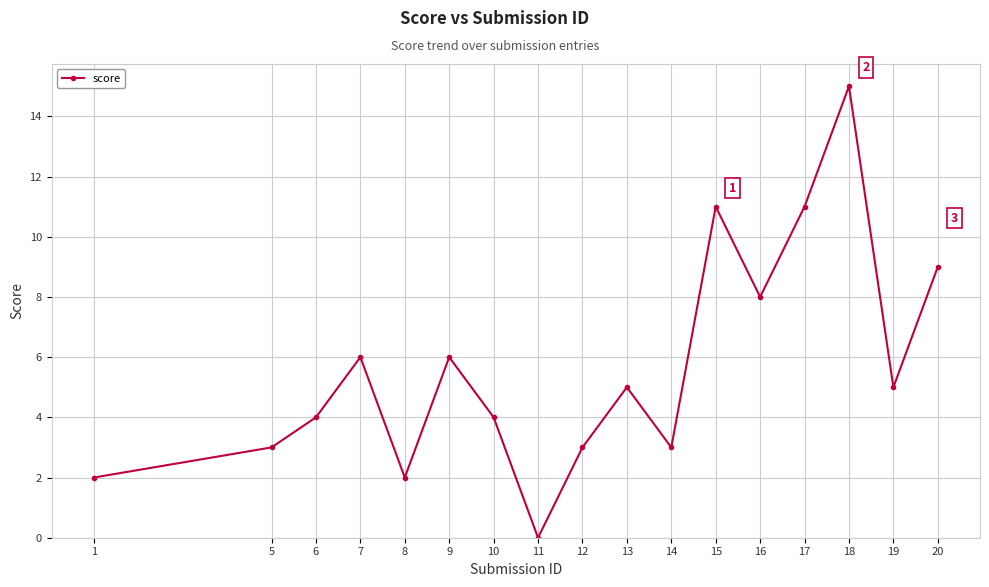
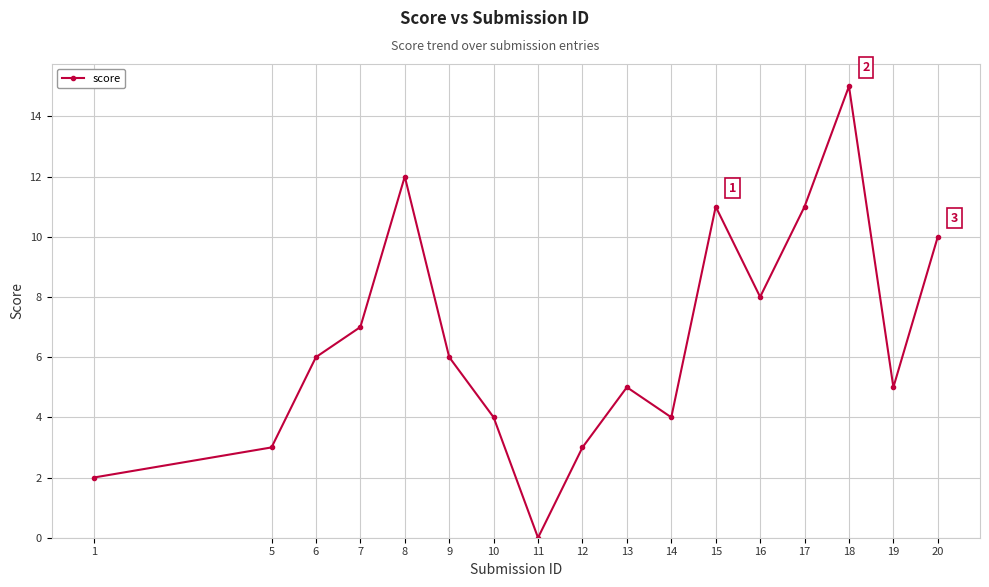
6: 4 -> 6
7: 6 -> 7
8: 2 -> 12
14: 3 -> 4
20: 9 -> 10
